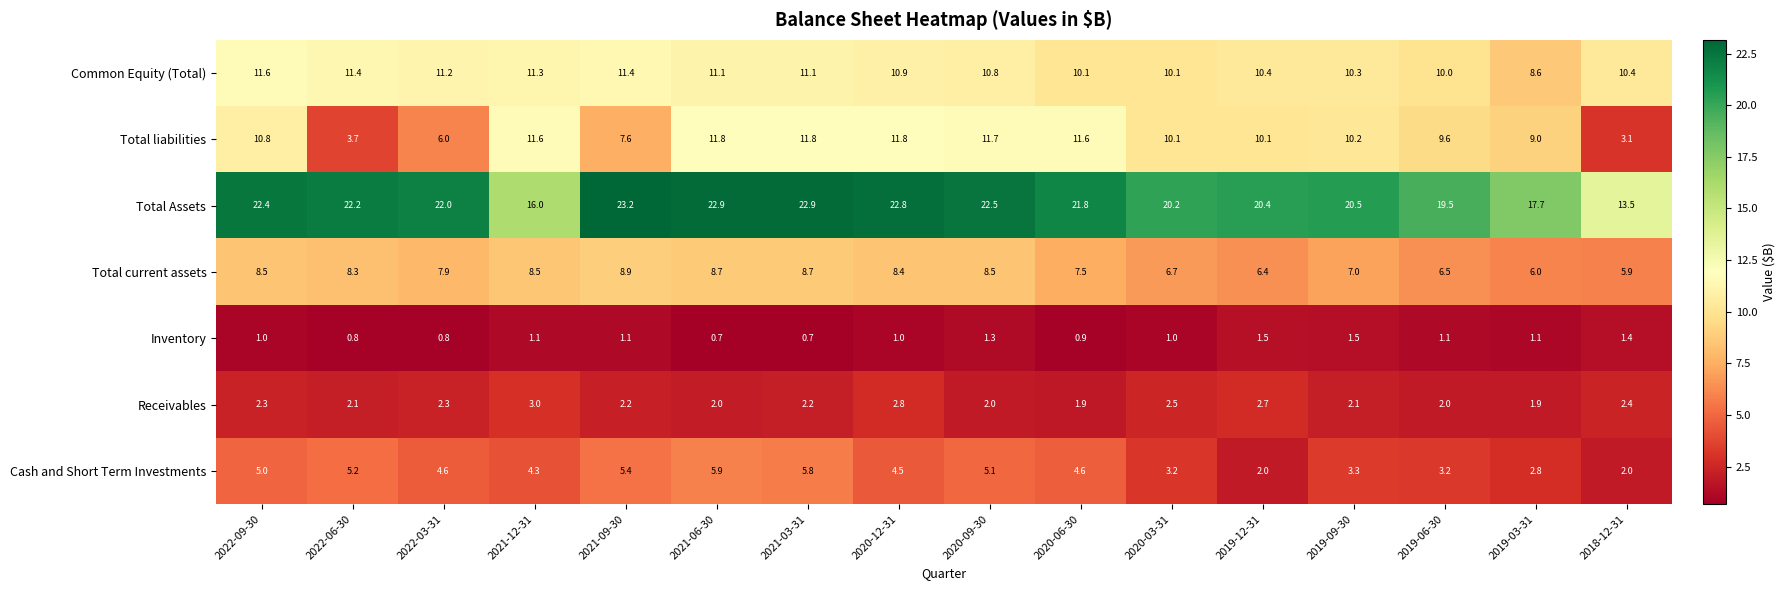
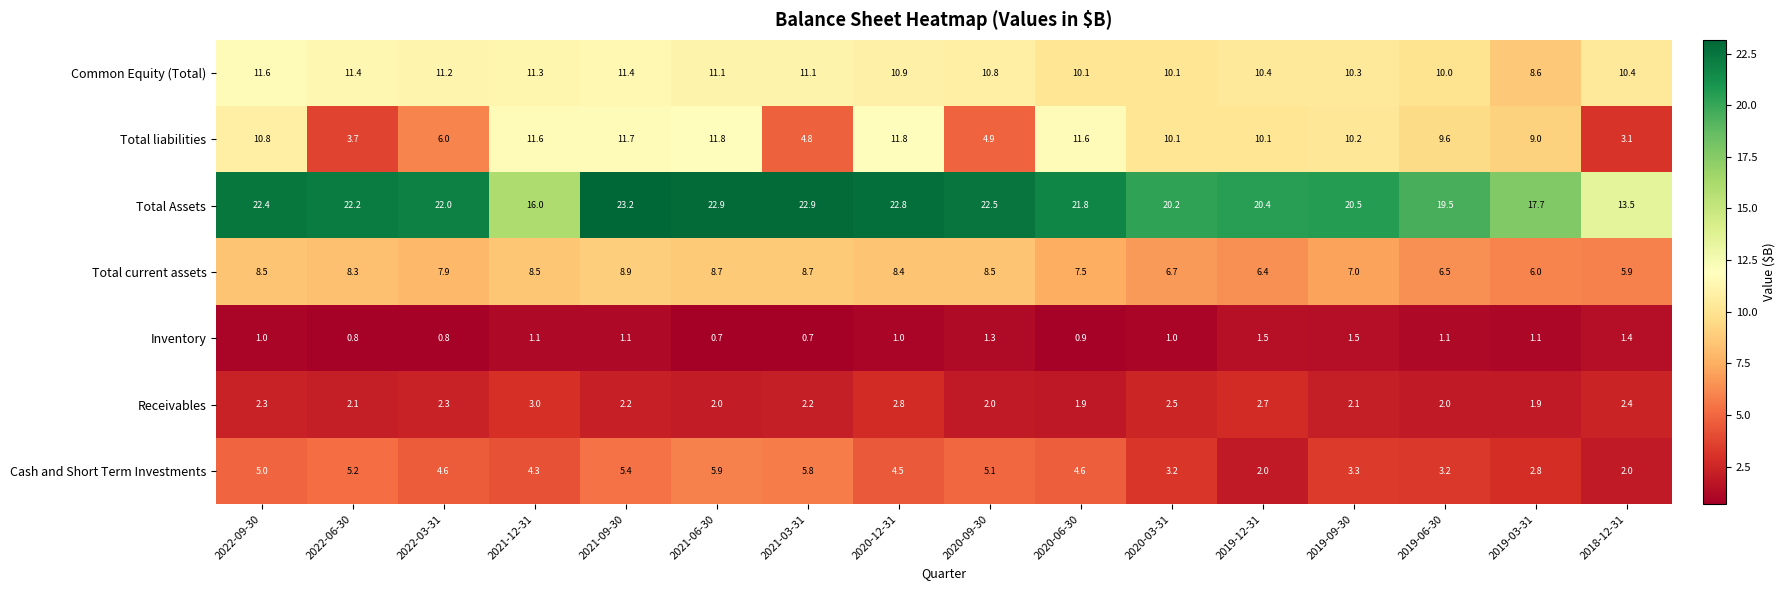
Total liabilities, 2021-09-30: 7.6 -> 11.7
Total liabilities, 2021-03-31: 11.8 -> 4.8
Total liabilities, 2020-09-30: 11.7 -> 4.9
